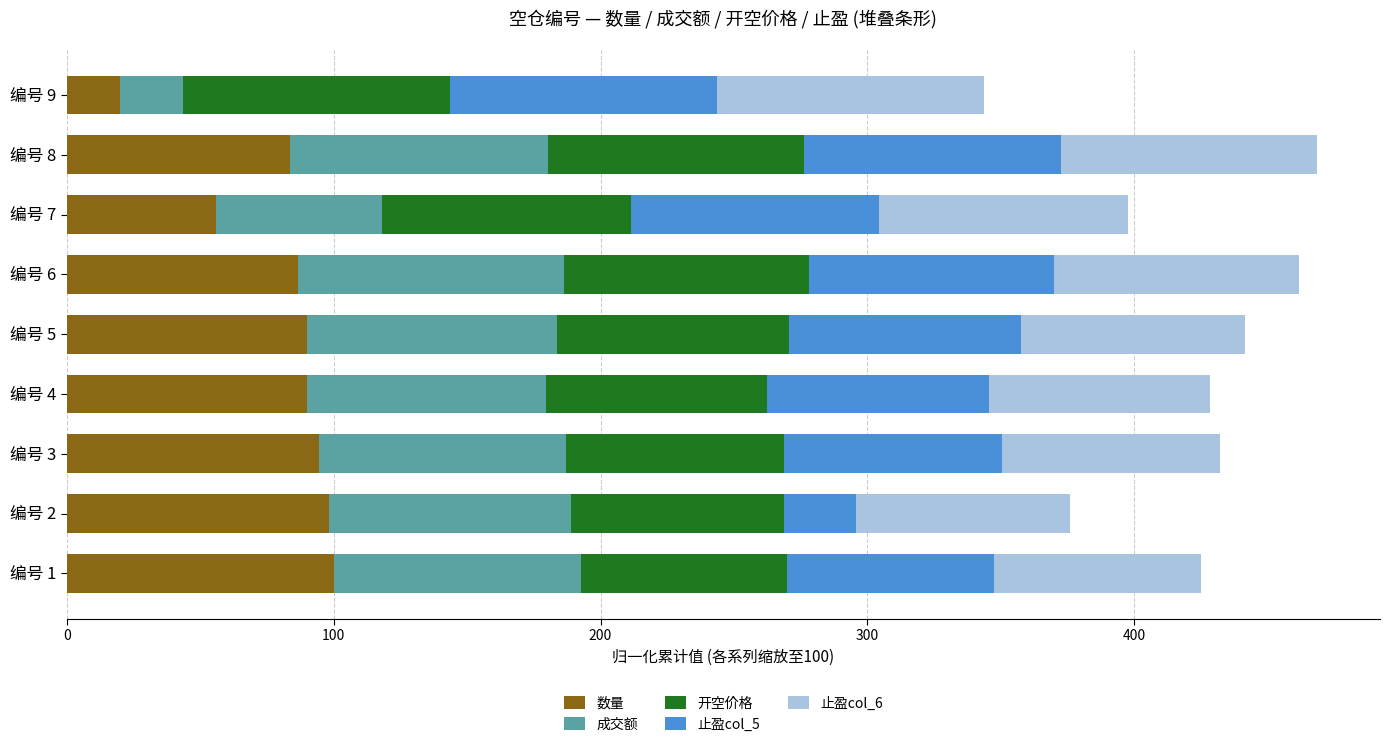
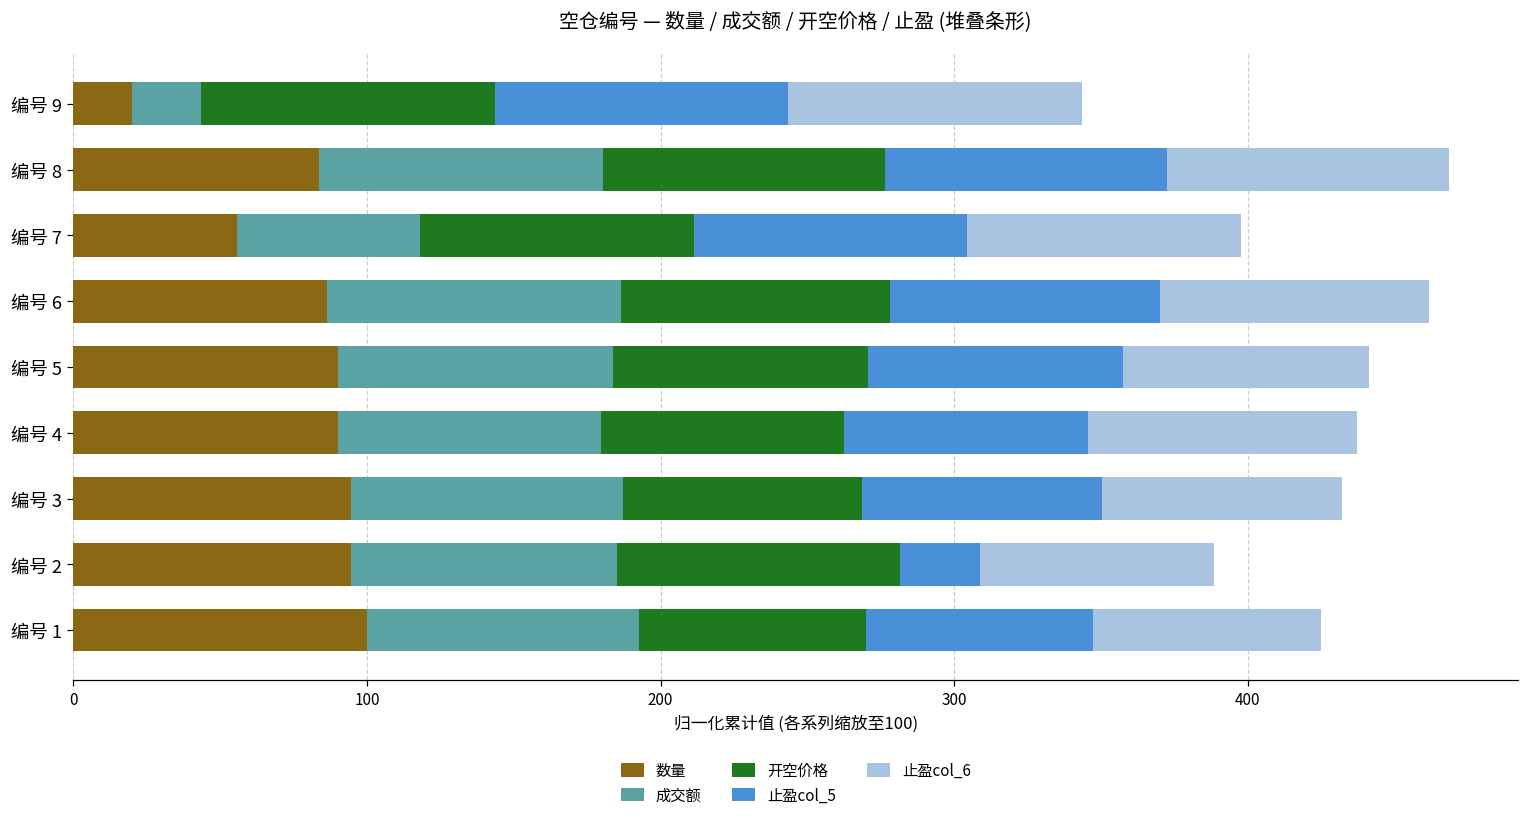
止盈col_6, 编号 4: 83 -> 92
数量, 编号 2: 98 -> 95
开空价格, 编号 2: 80 -> 96
